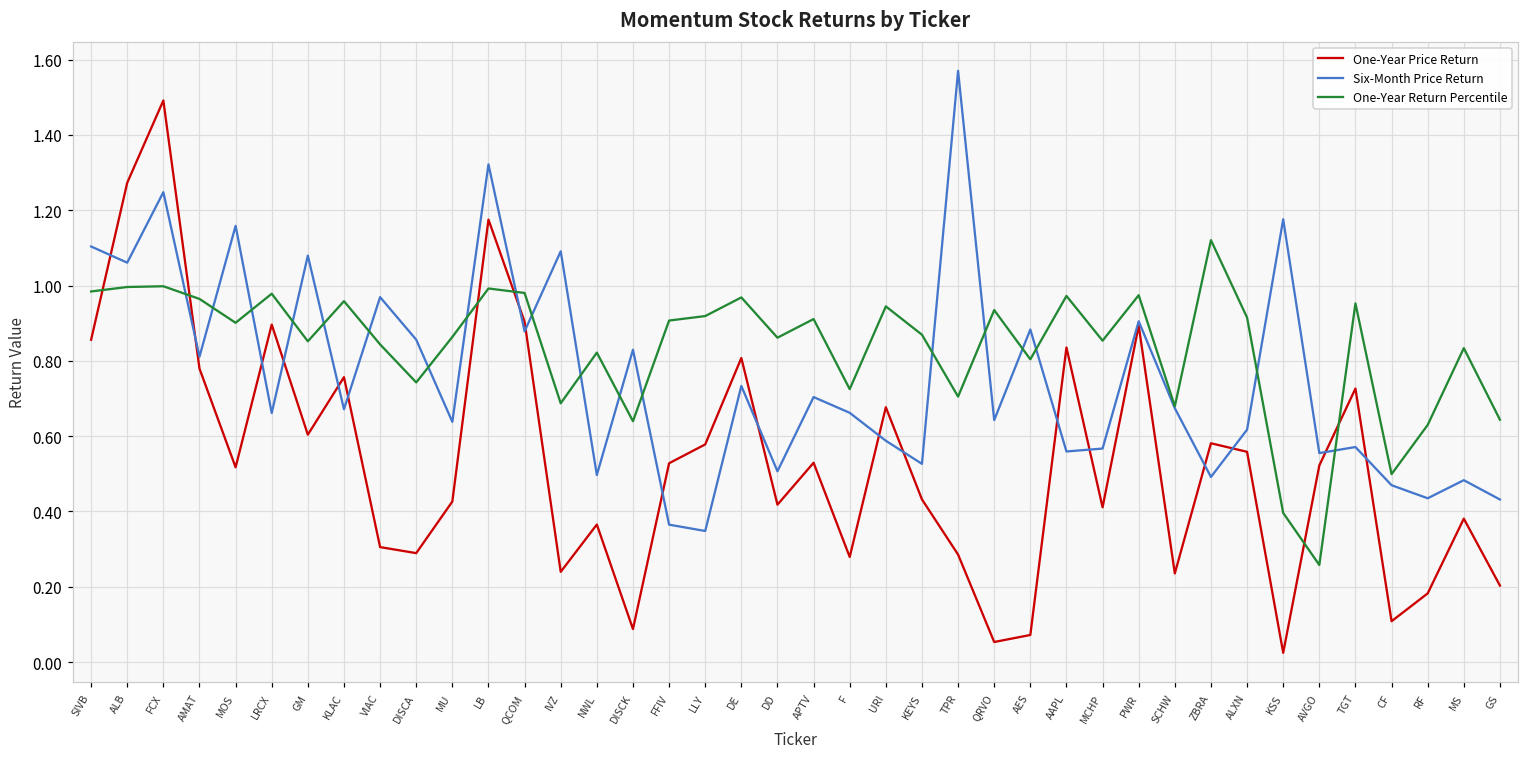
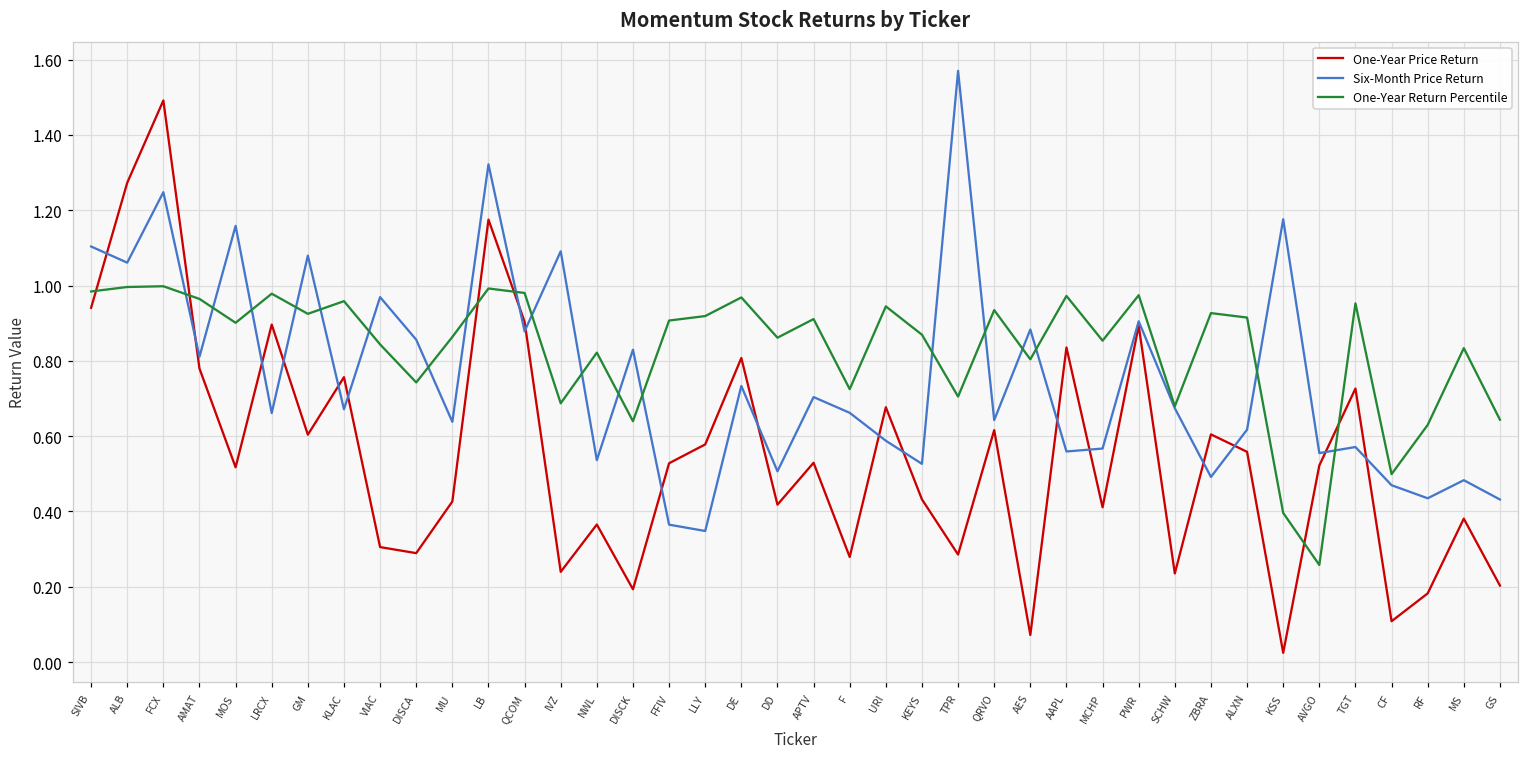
One-Year Price Return, SIVB: 0.86 -> 0.94
One-Year Return Percentile, GM: 0.85 -> 0.92
Six-Month Price Return, NWL: 0.50 -> 0.54
One-Year Price Return, DISCK: 0.09 -> 0.19
One-Year Price Return, QRVO: 0.05 -> 0.62
One-Year Price Return, ZBRA: 0.58 -> 0.60
One-Year Return Percentile, ZBRA: 1.12 -> 0.93
